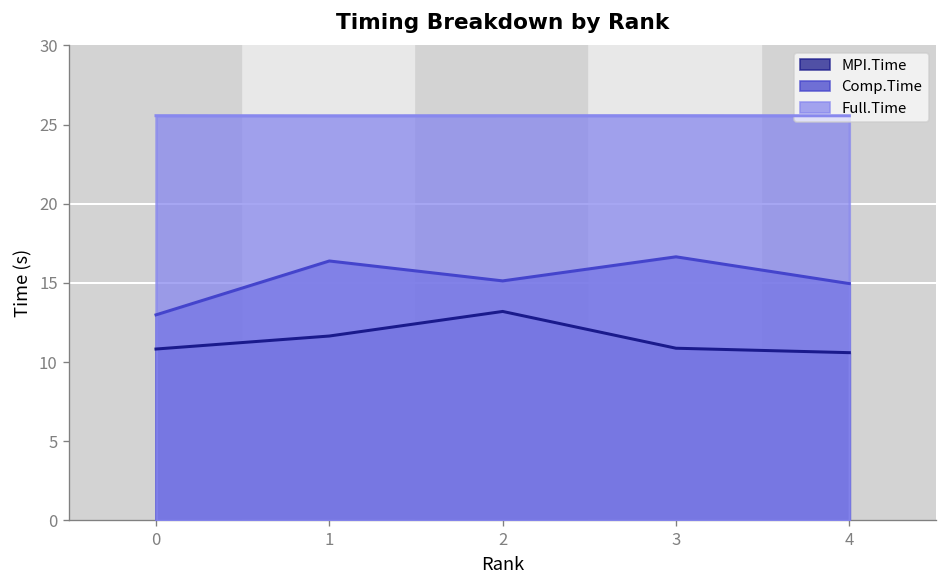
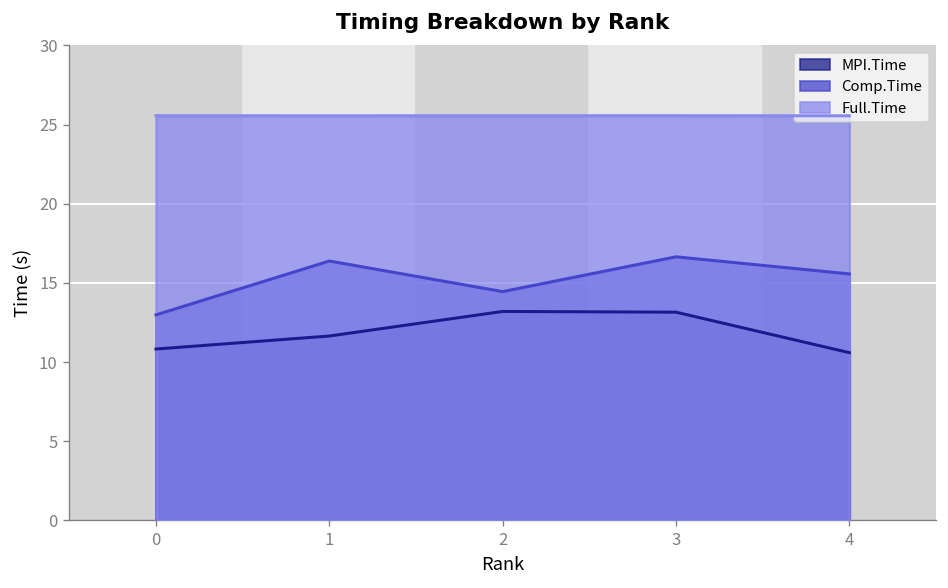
Comp.Time, 2: 15.1 -> 14.5
MPI.Time, 3: 10.9 -> 13.2
Comp.Time, 4: 15.0 -> 15.6
